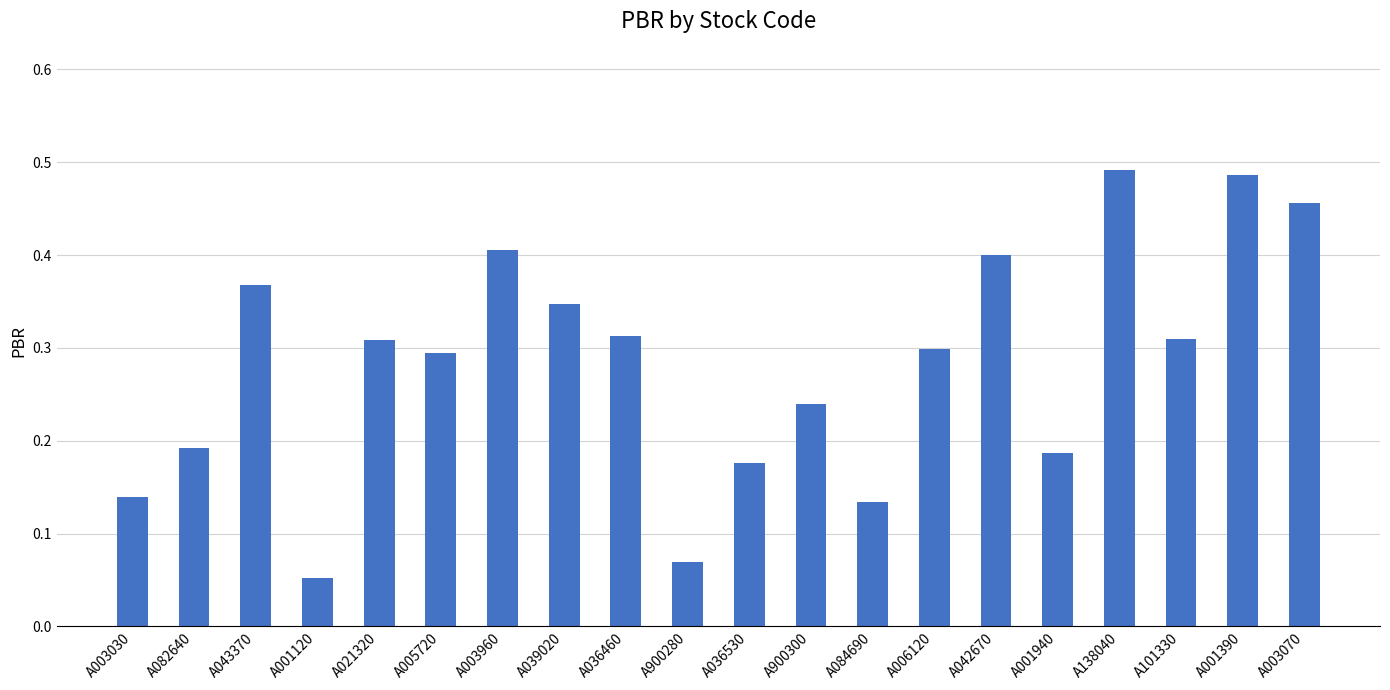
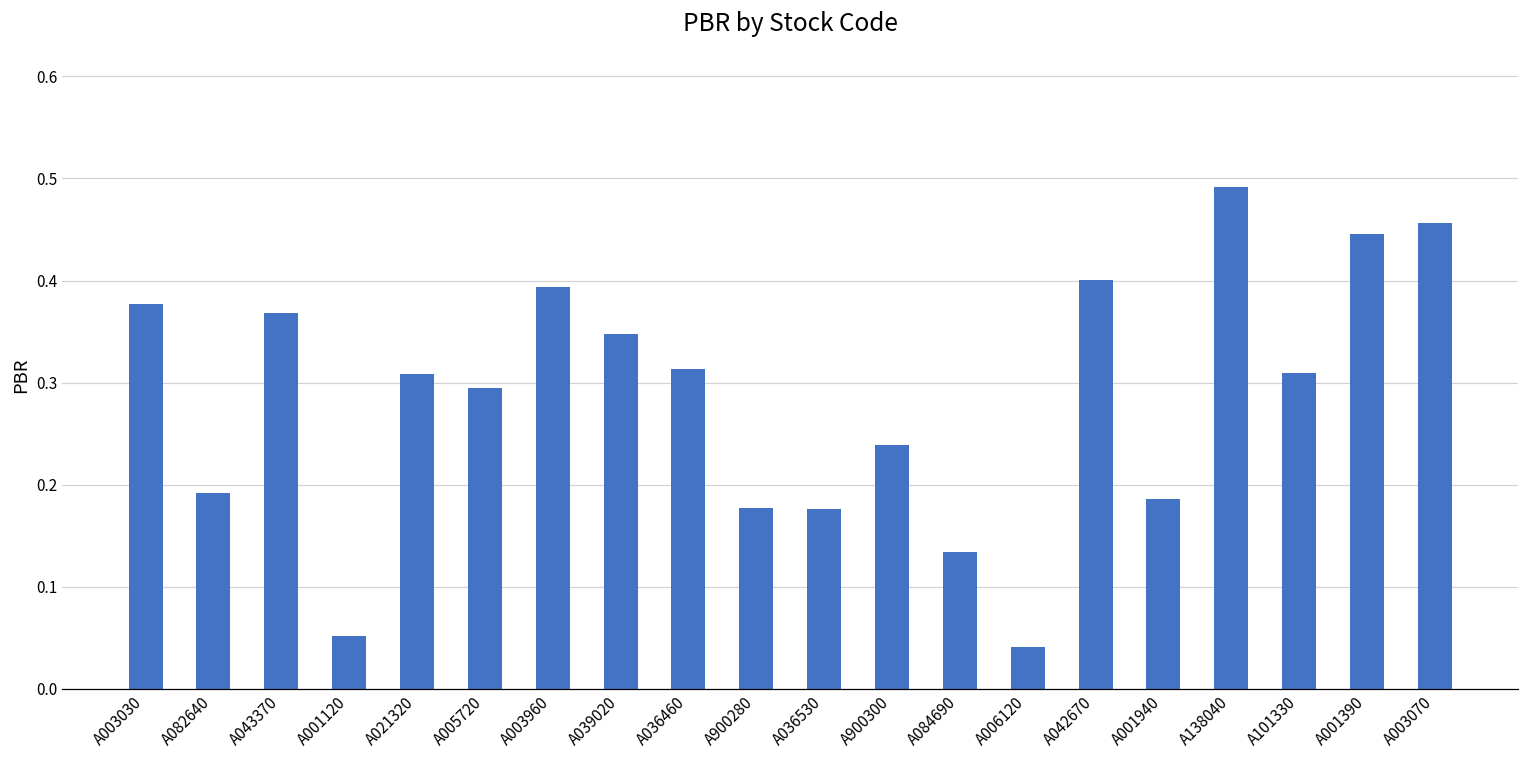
A003030: 0.14 -> 0.38
A003960: 0.41 -> 0.39
A900280: 0.07 -> 0.18
A006120: 0.30 -> 0.04
A001390: 0.49 -> 0.45
